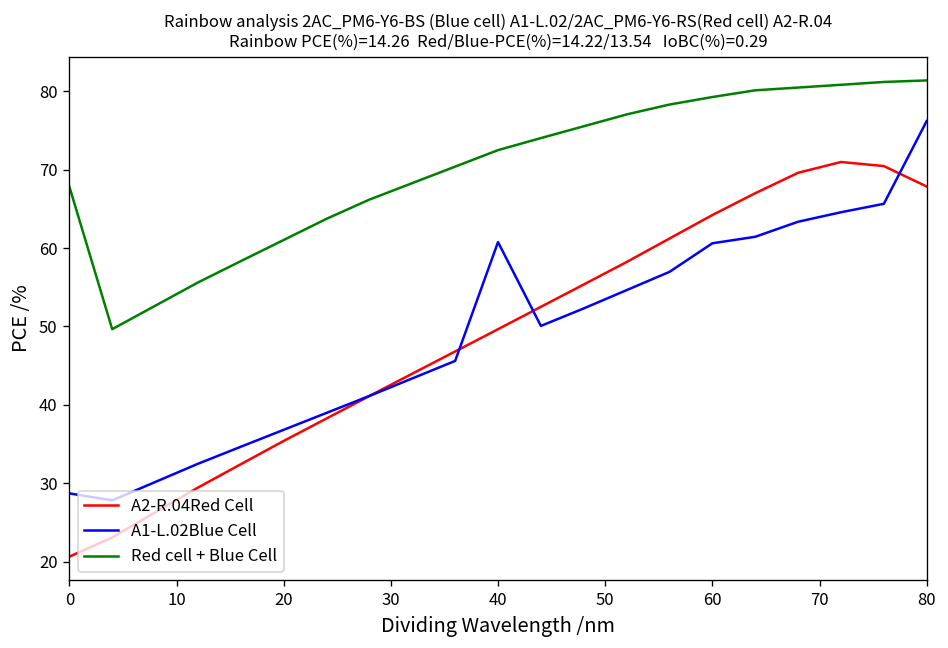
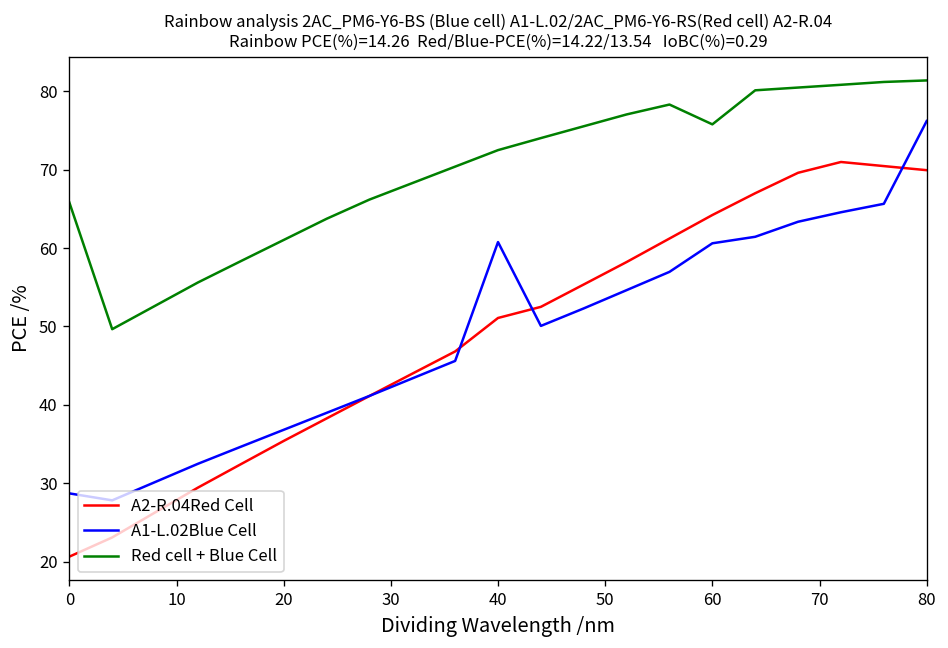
Red cell + Blue Cell, 0: 68 -> 66
A2-R.04Red Cell, 40: 50 -> 51
Red cell + Blue Cell, 60: 79 -> 76
A2-R.04Red Cell, 80: 68 -> 70
